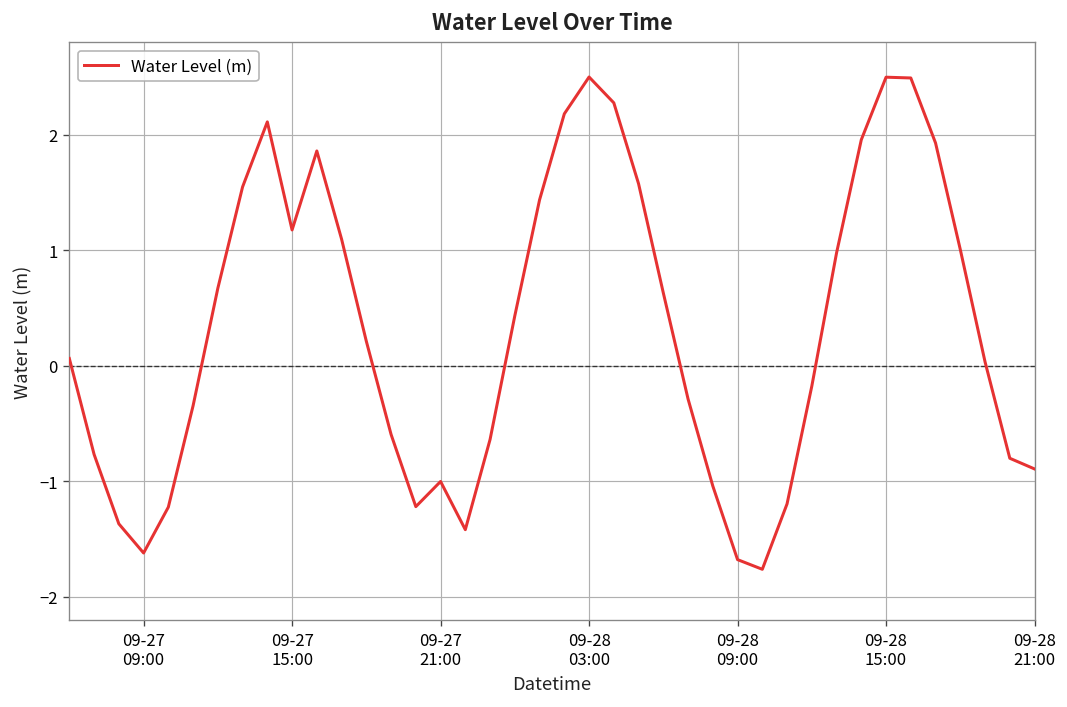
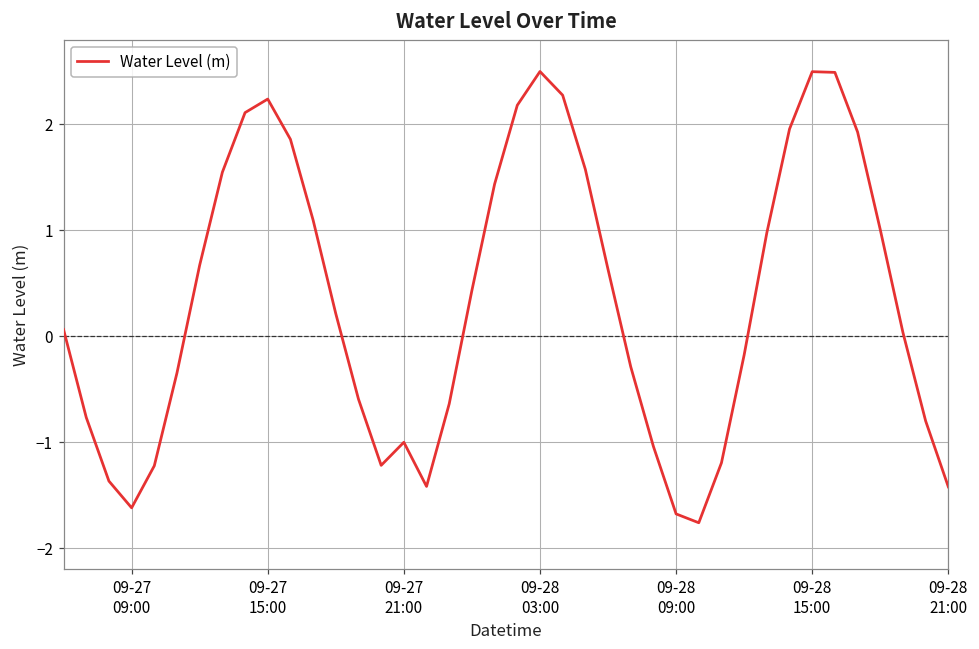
09-27 15:00: 1.2 -> 2.2
09-28 21:00: -0.9 -> -1.4
